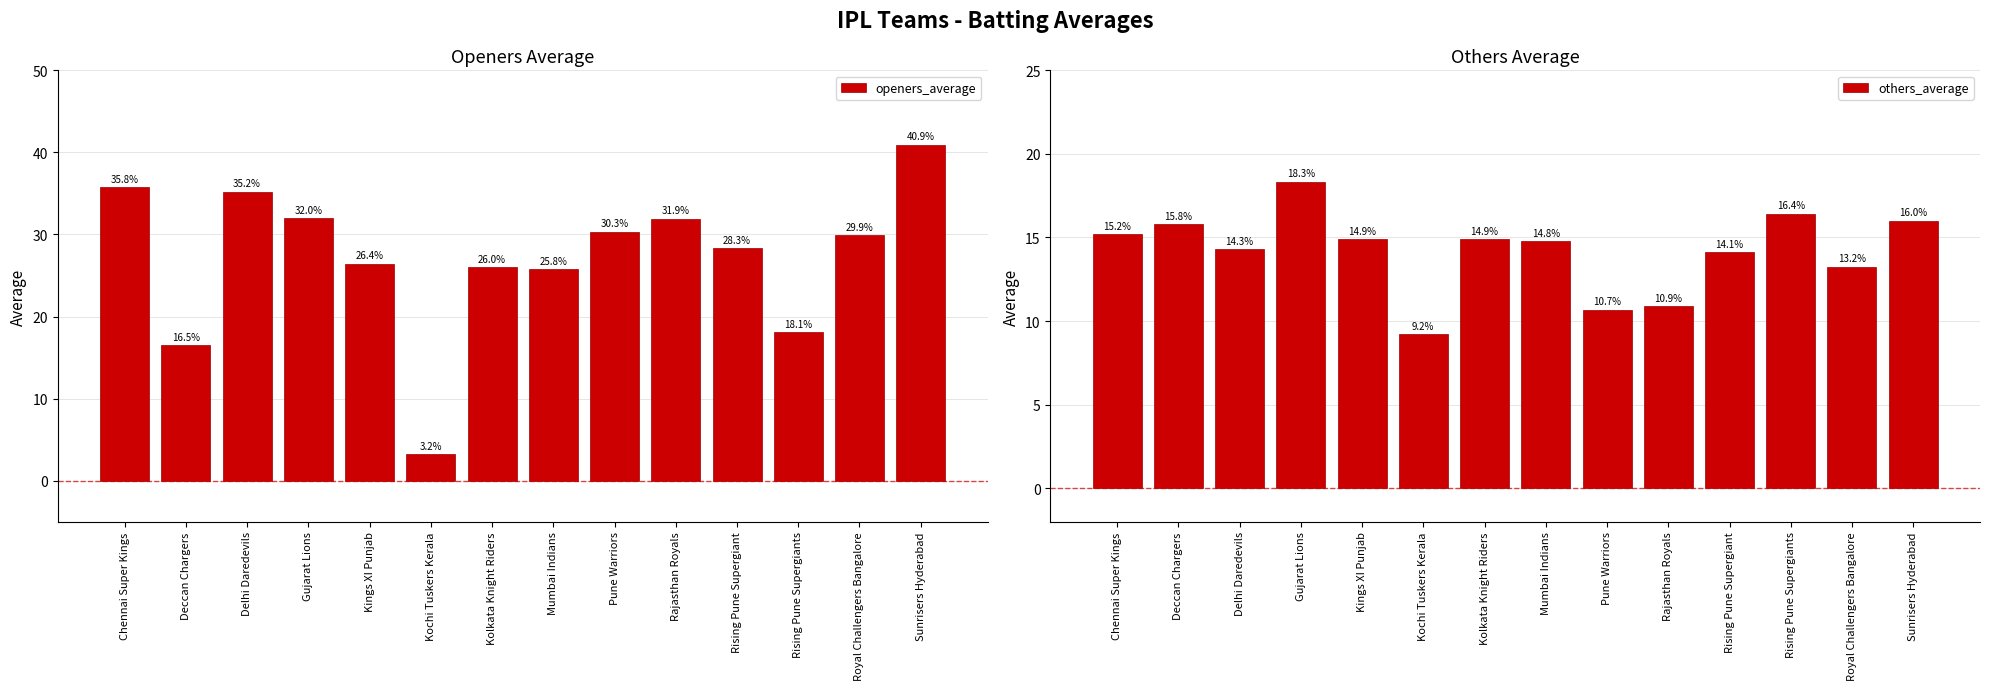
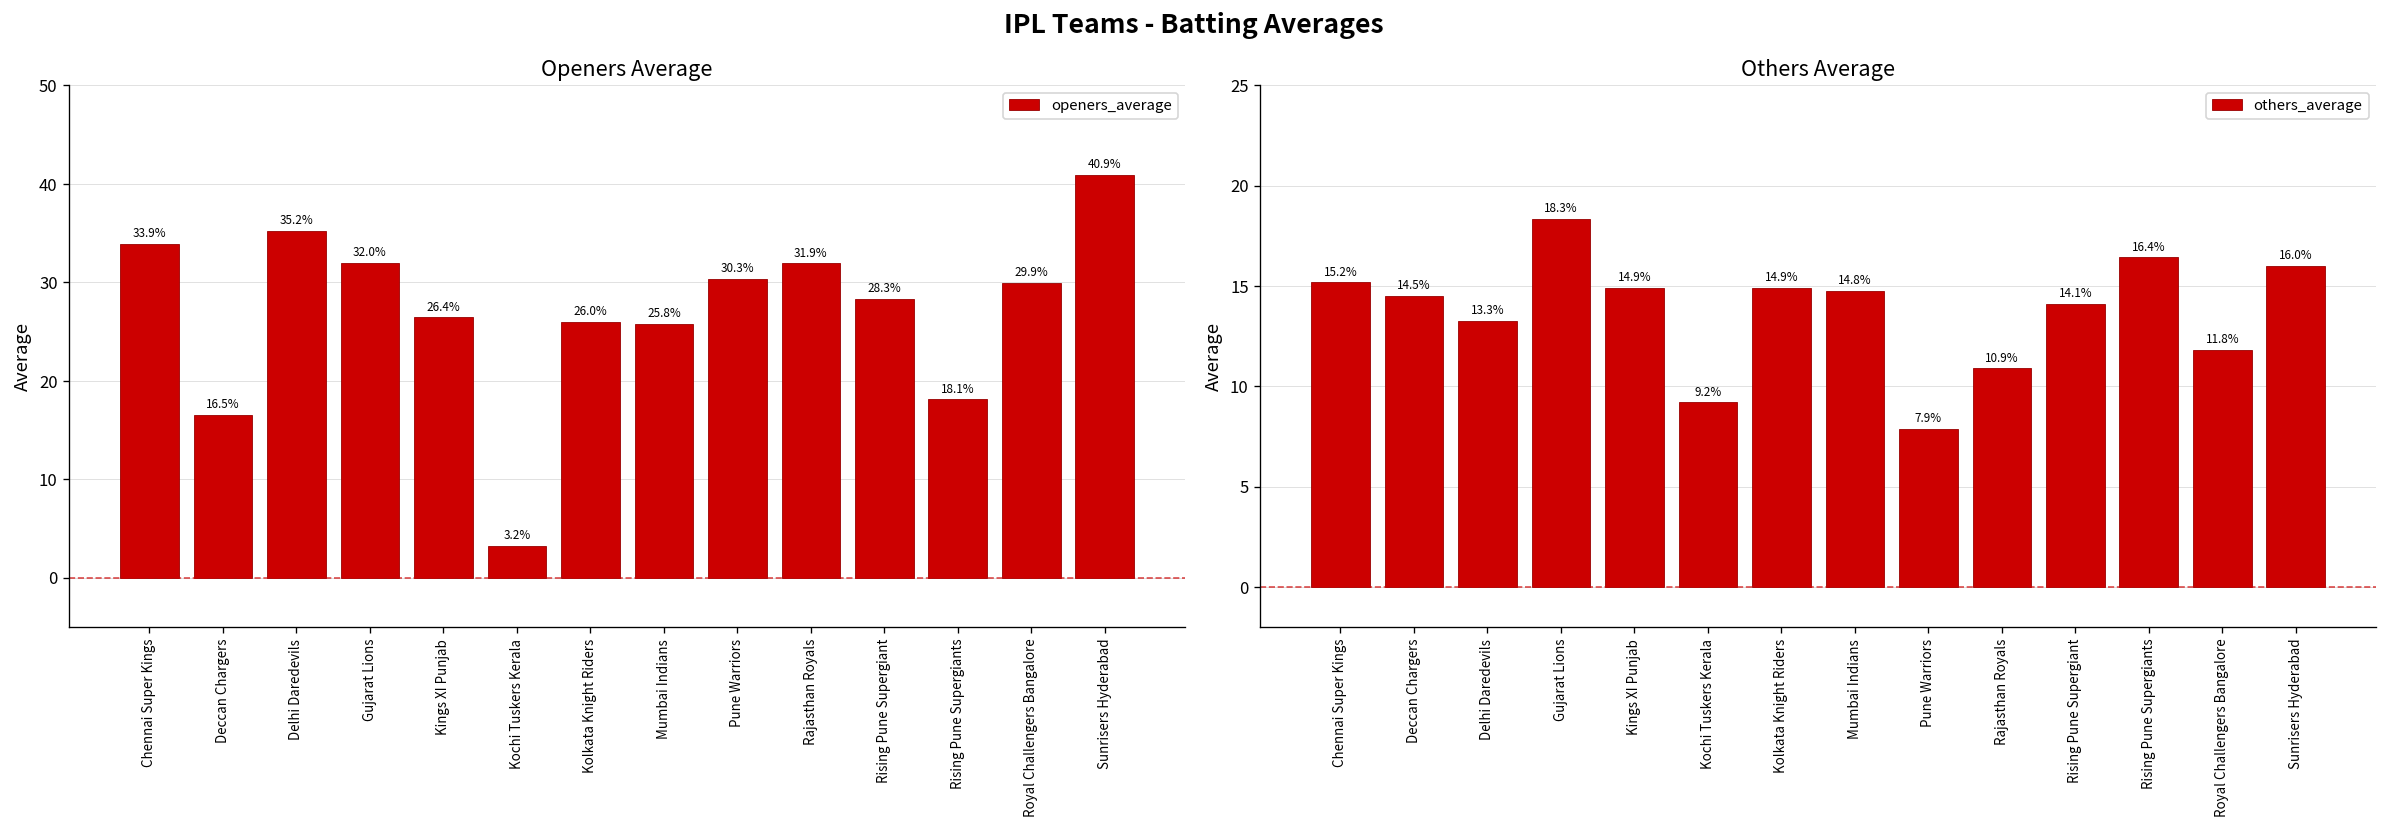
Openers Average, Chennai Super Kings: 35.8% -> 33.9%
Others Average, Deccan Chargers: 15.8% -> 14.5%
Others Average, Delhi Daredevils: 14.3% -> 13.3%
Others Average, Pune Warriors: 10.7% -> 7.9%
Others Average, Royal Challengers Bangalore: 13.2% -> 11.8%
